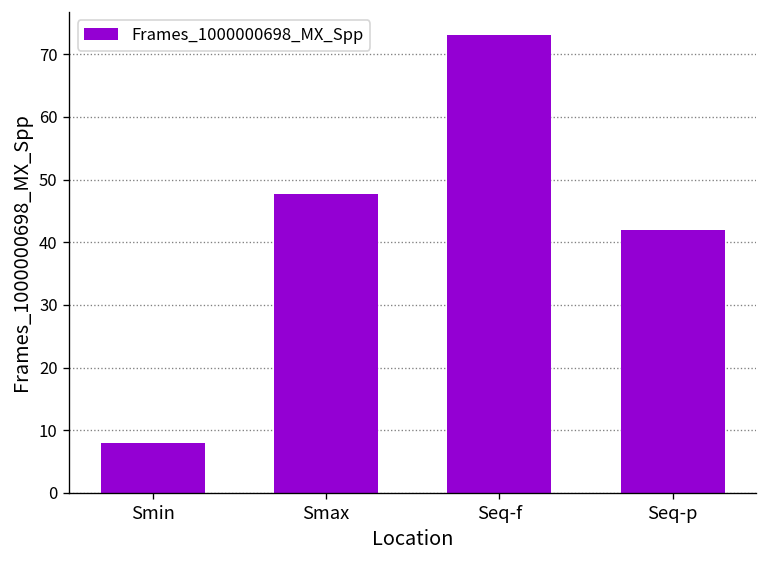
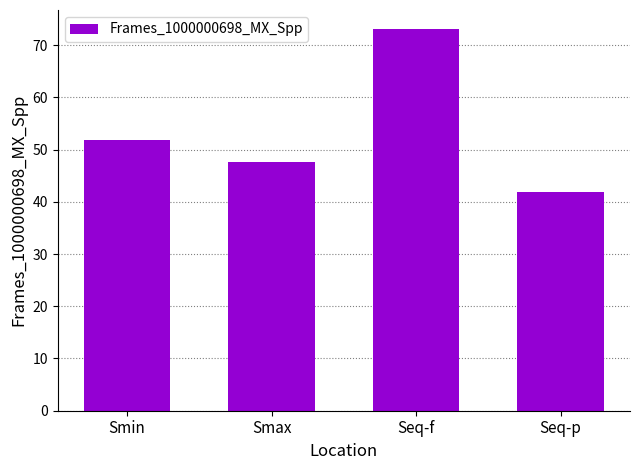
Smin: 8 -> 52
